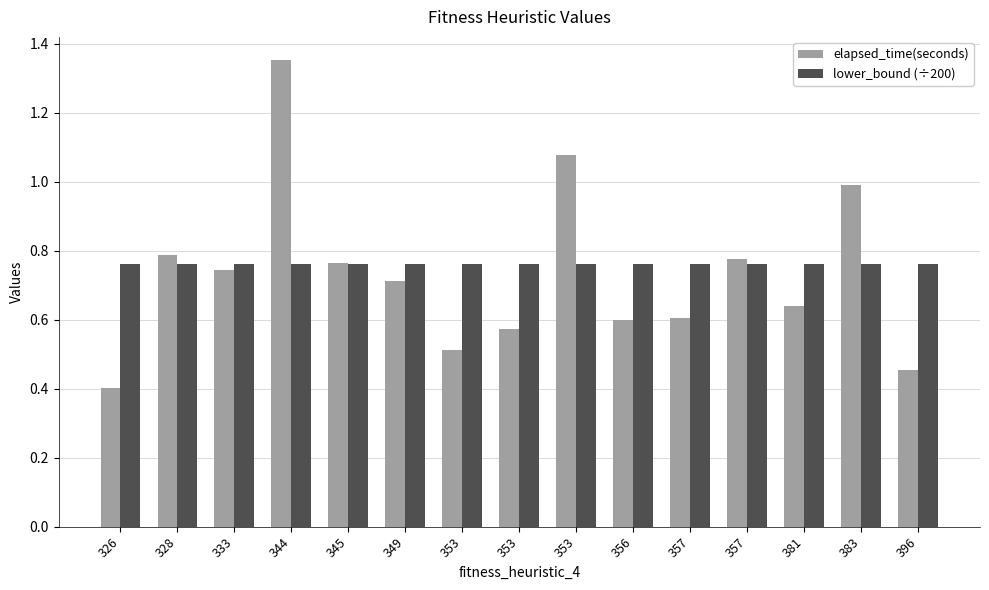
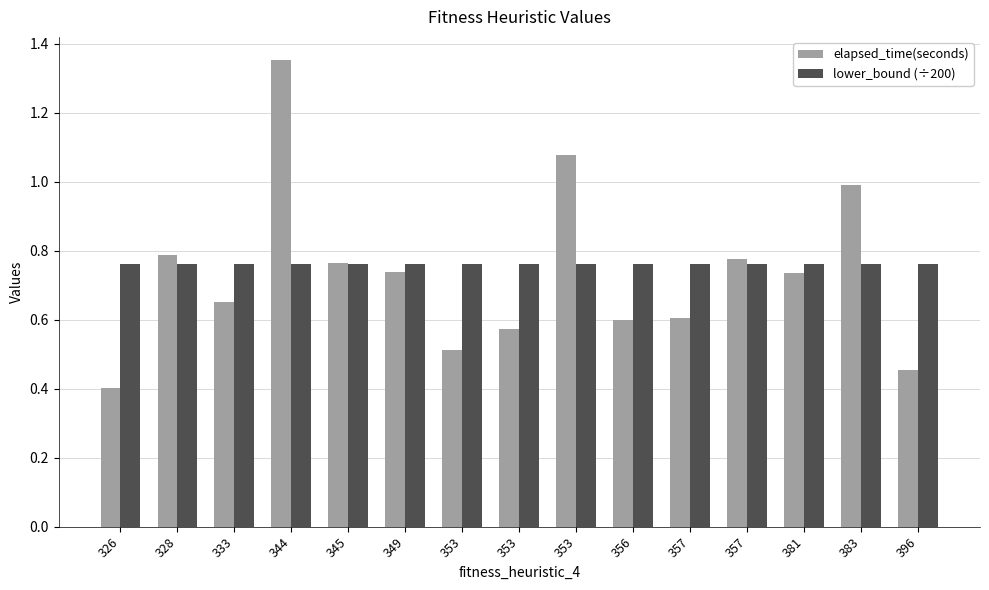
elapsed_time(seconds), 333: 0.74 -> 0.65
elapsed_time(seconds), 349: 0.71 -> 0.74
elapsed_time(seconds), 381: 0.64 -> 0.74
